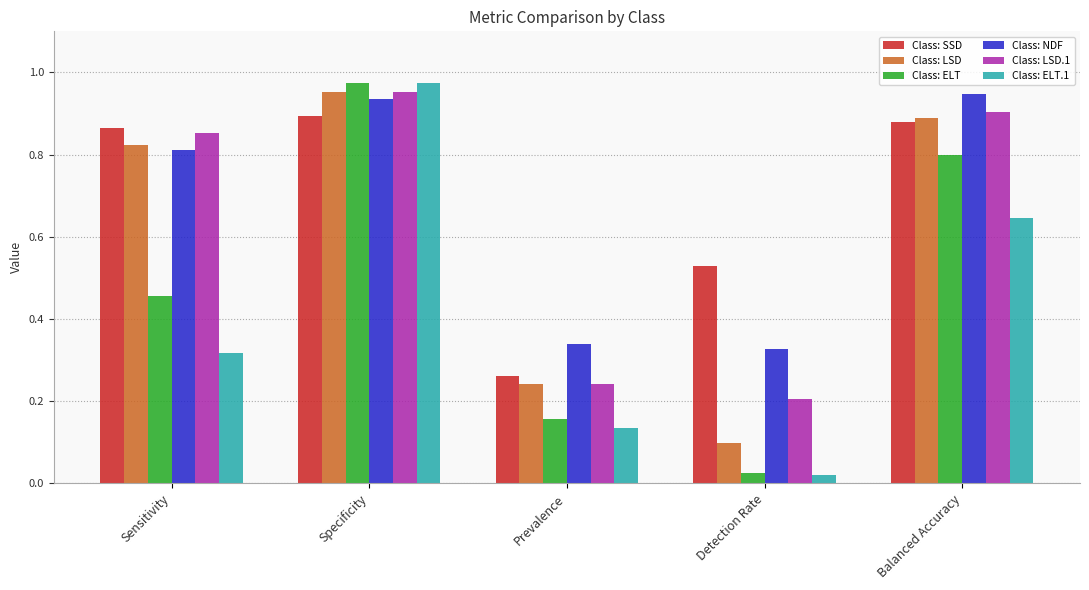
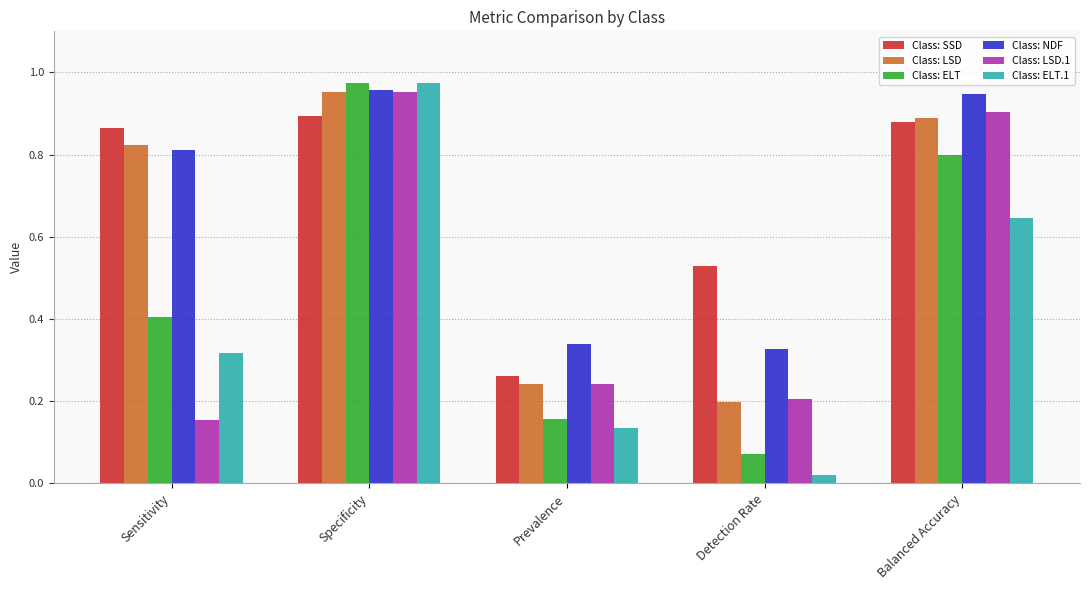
Class: ELT, Sensitivity: 0.46 -> 0.41
Class: LSD.1, Sensitivity: 0.85 -> 0.15
Class: NDF, Specificity: 0.94 -> 0.96
Class: LSD, Detection Rate: 0.10 -> 0.20
Class: ELT, Detection Rate: 0.03 -> 0.07
